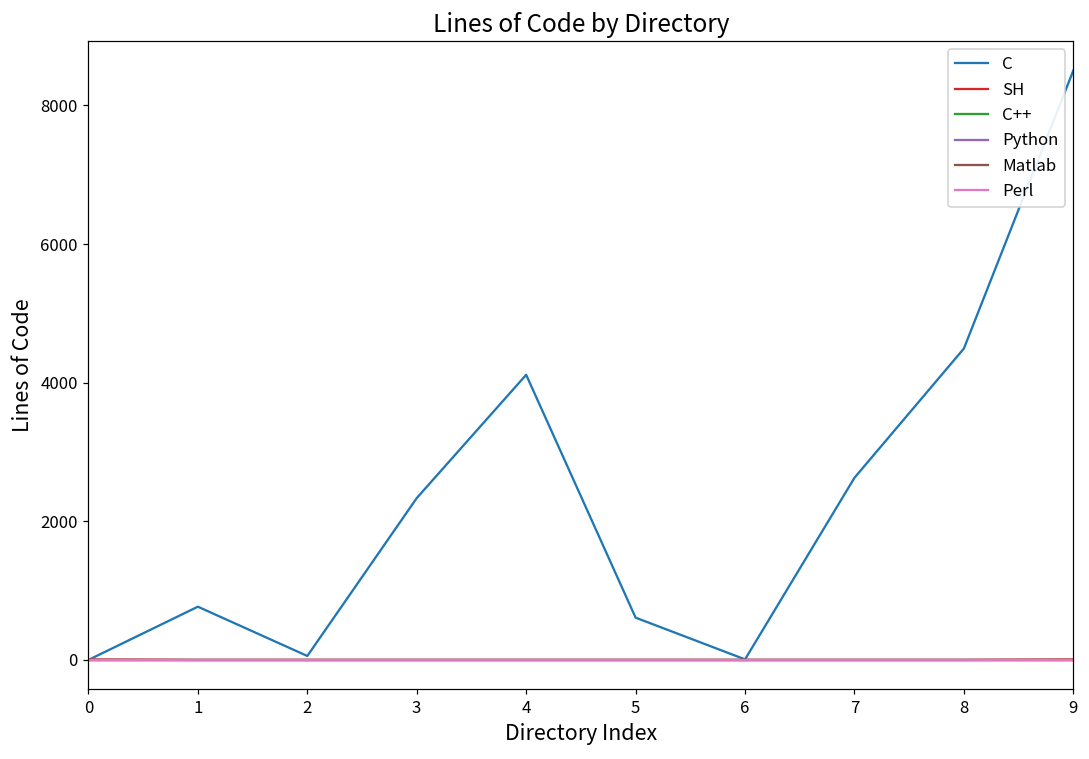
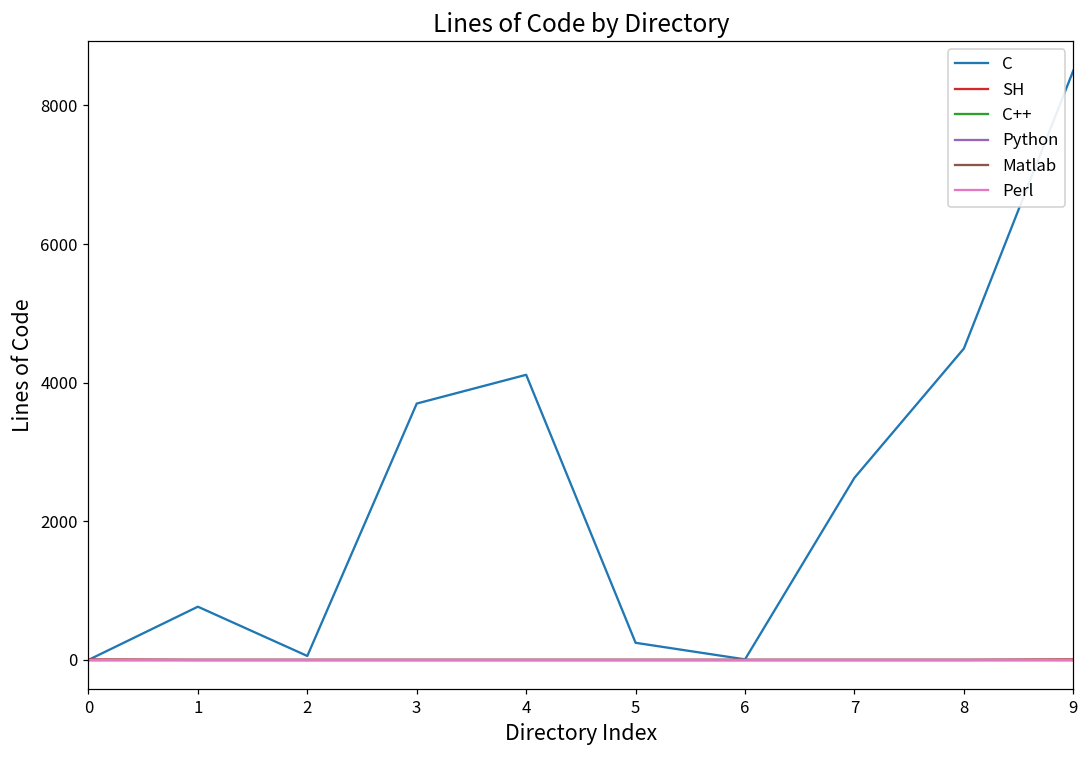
C, 3: 2300 -> 3700
C, 5: 600 -> 200
